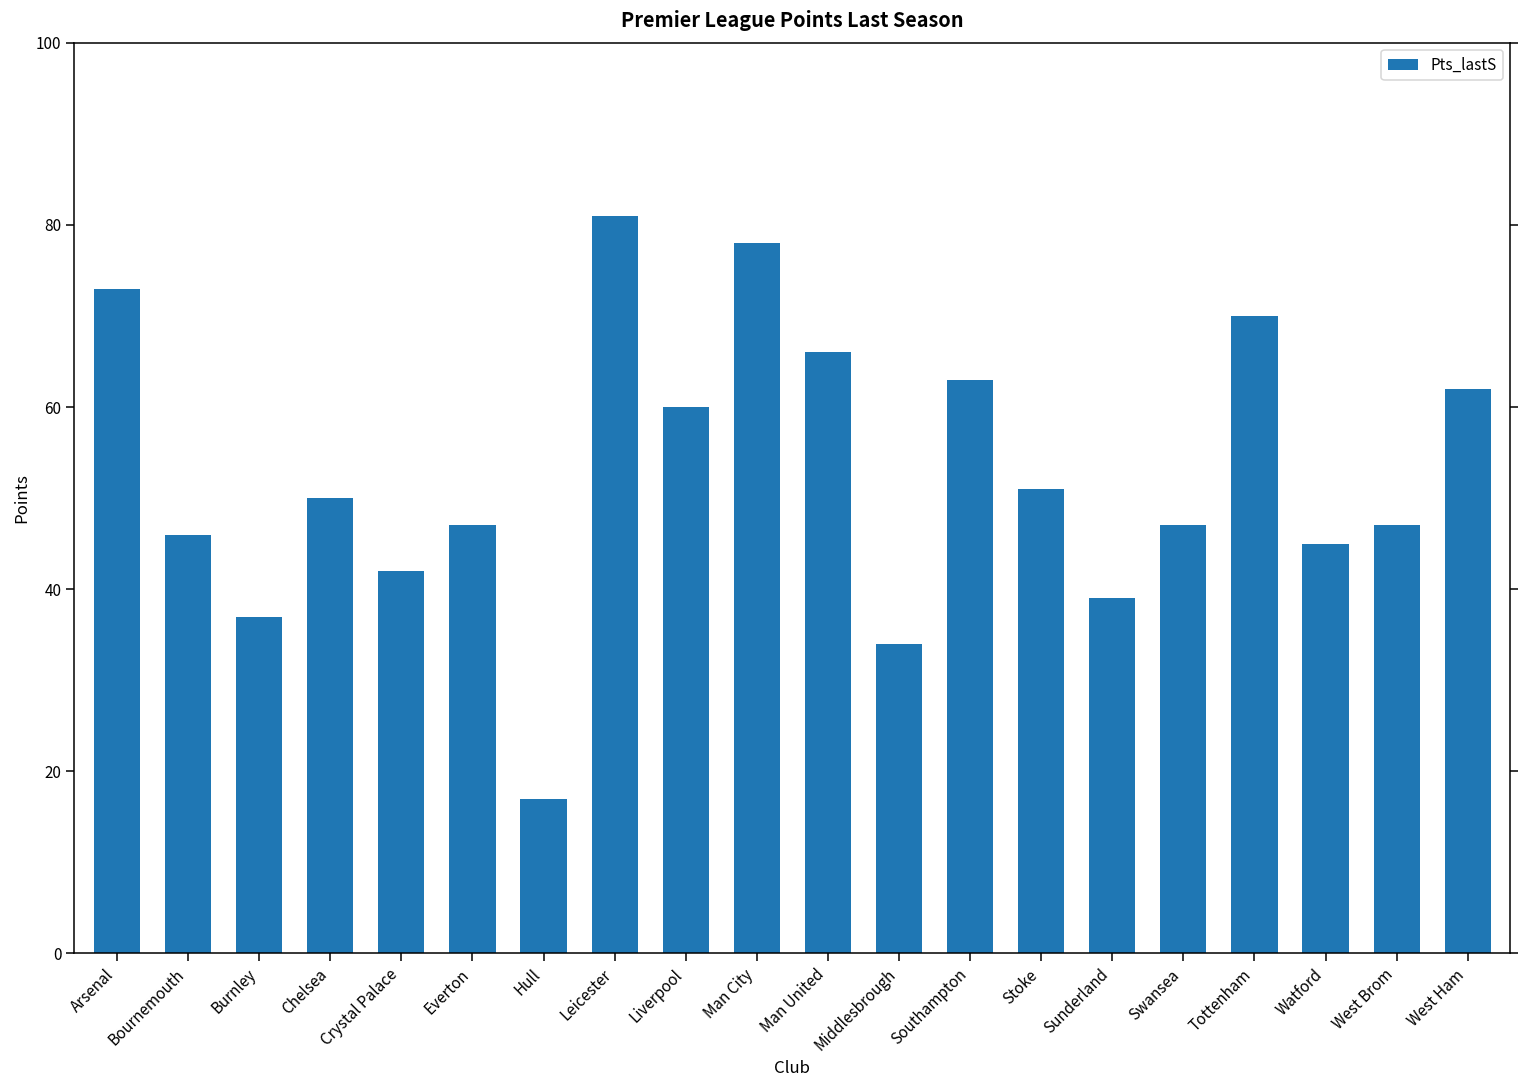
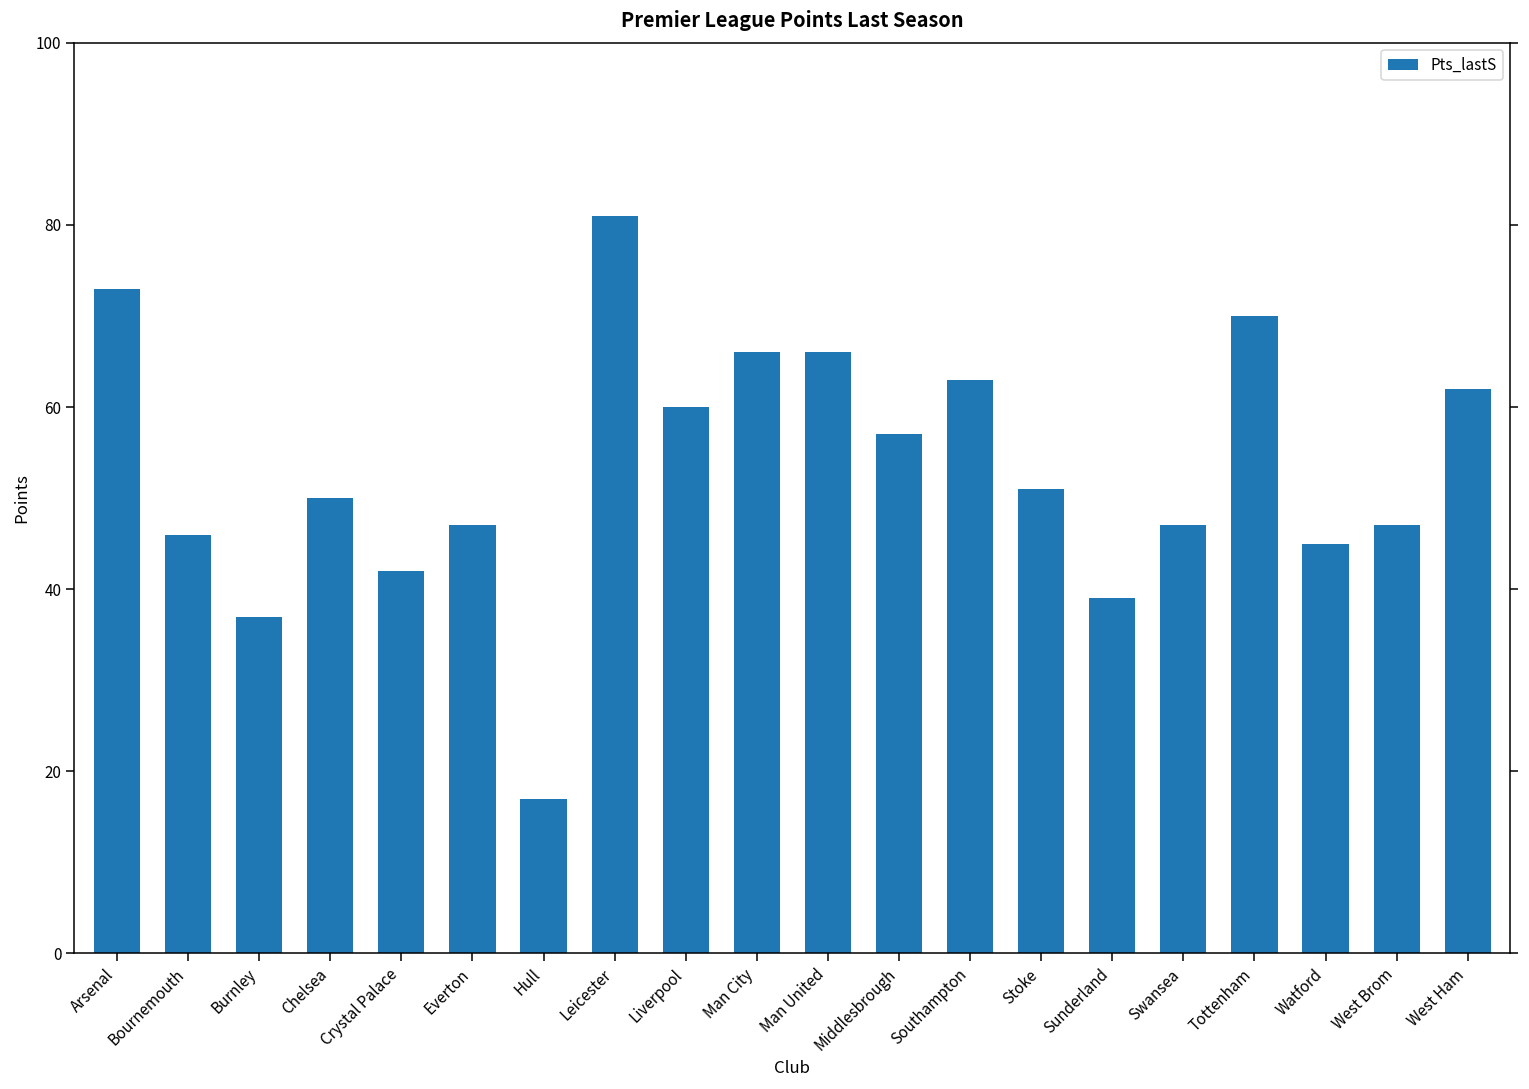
Man City: 78 -> 66
Middlesbrough: 34 -> 57
